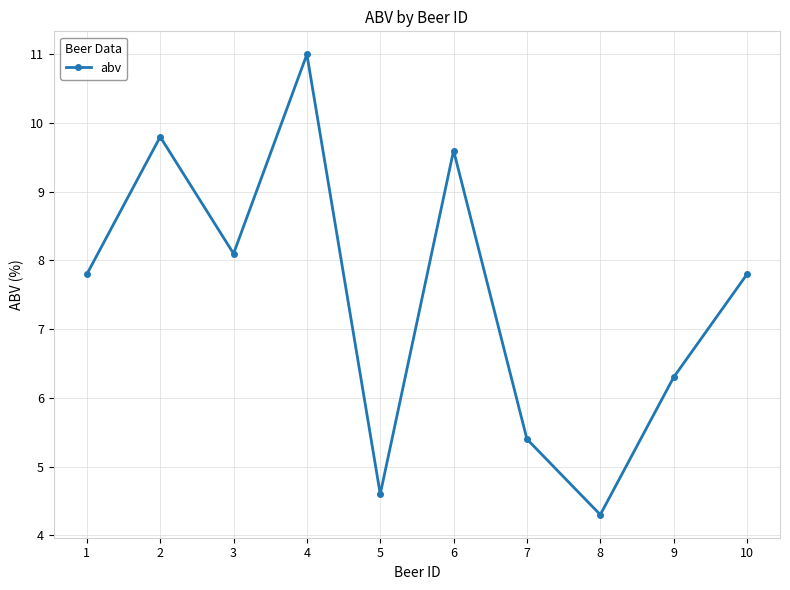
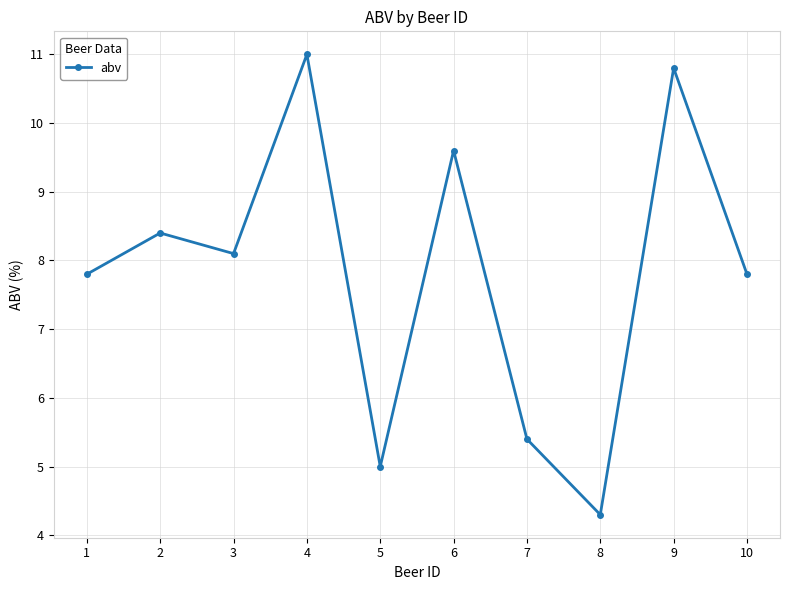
2: 9.8 -> 8.4
5: 4.6 -> 5.0
9: 6.3 -> 10.8
